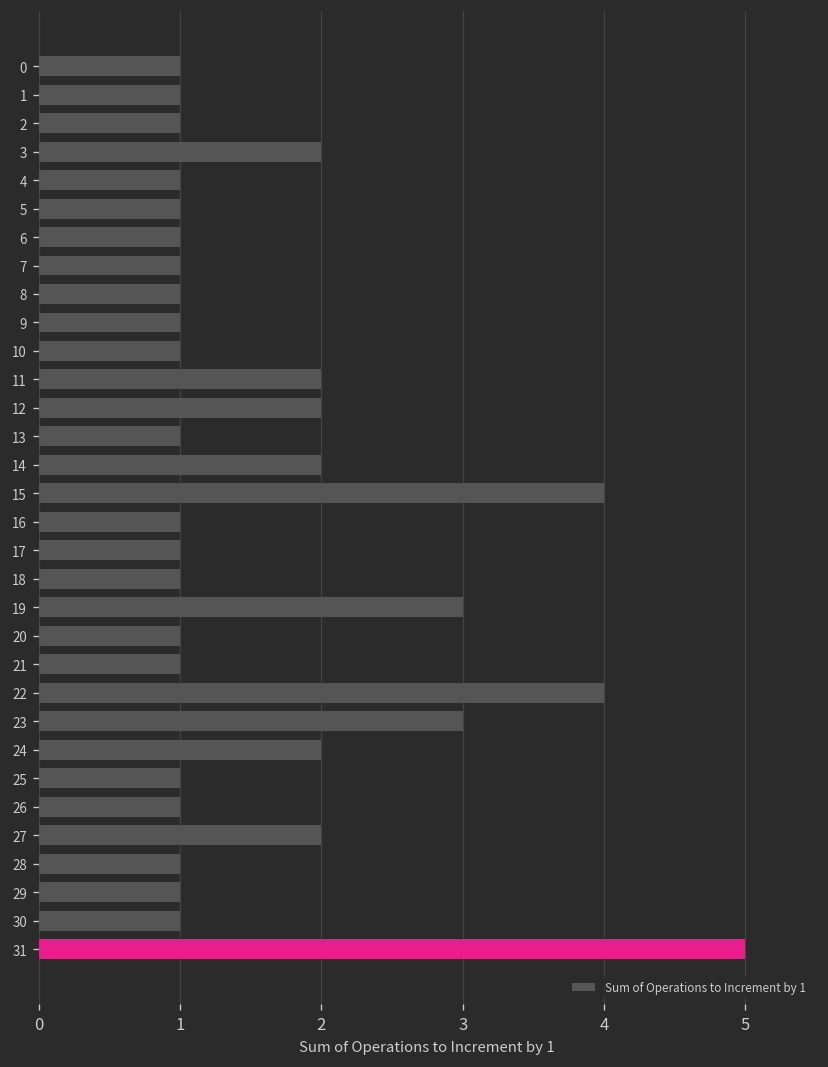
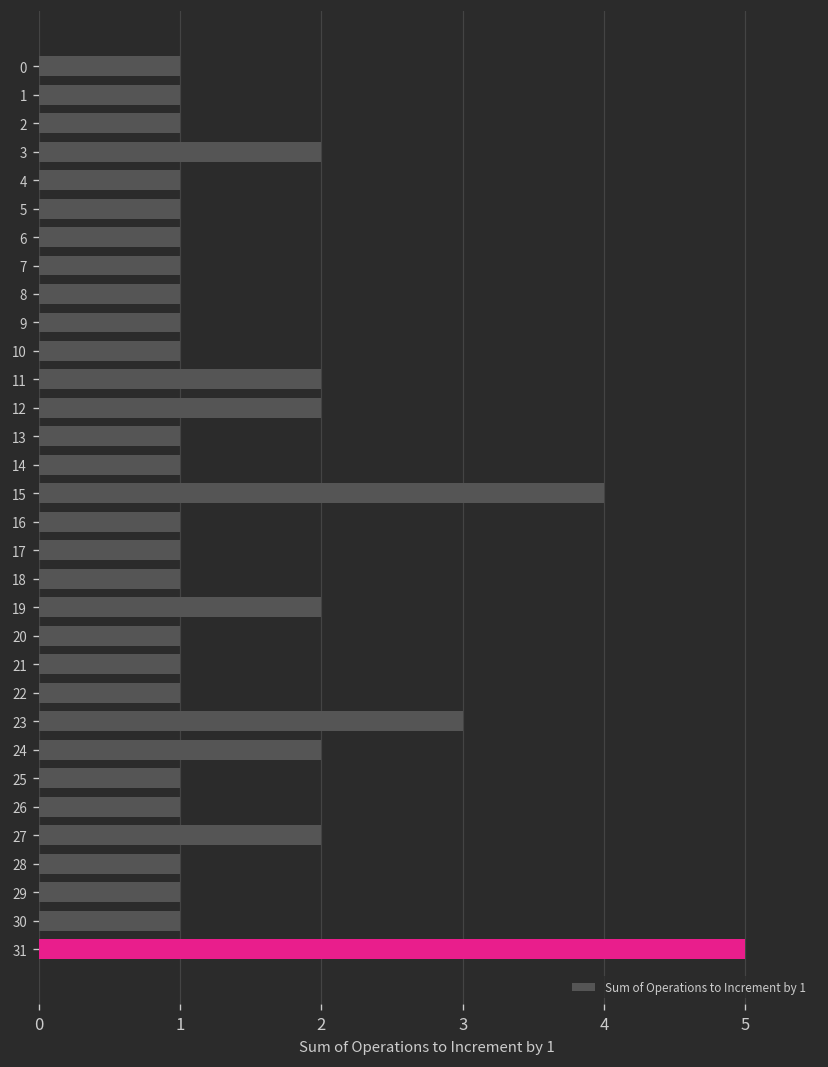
14: 2 -> 1
19: 3 -> 2
22: 4 -> 1
